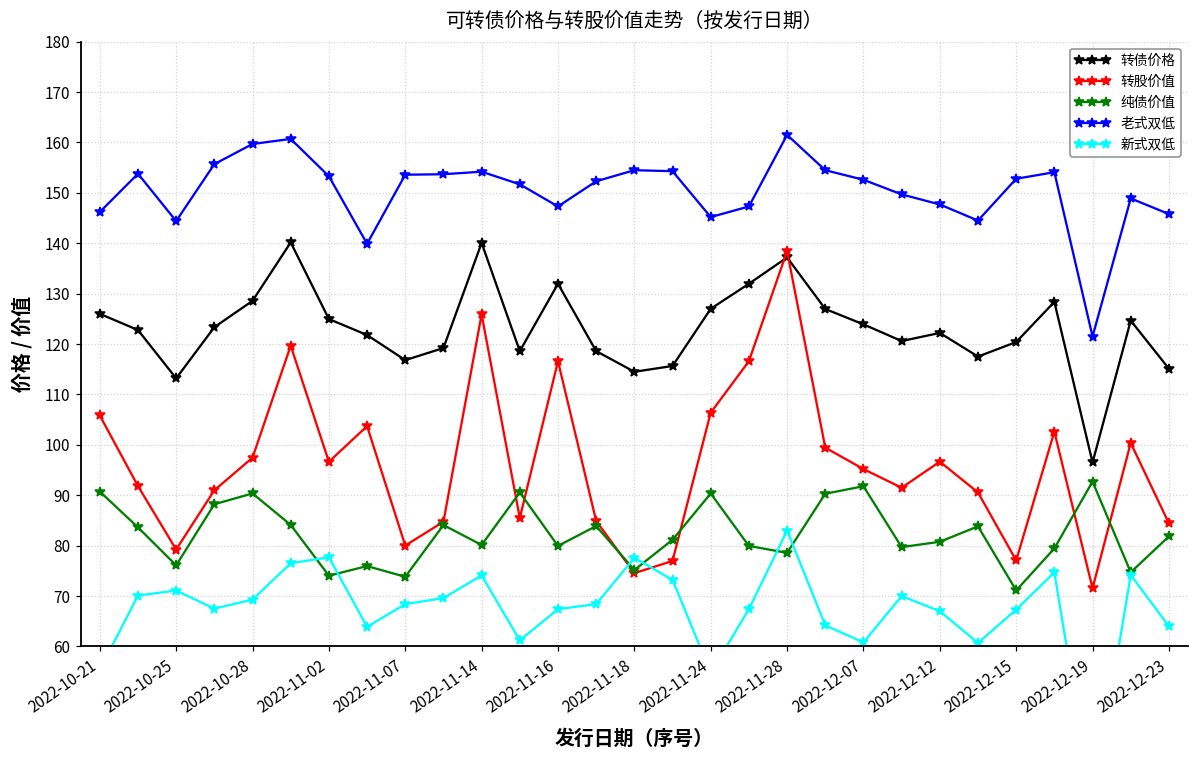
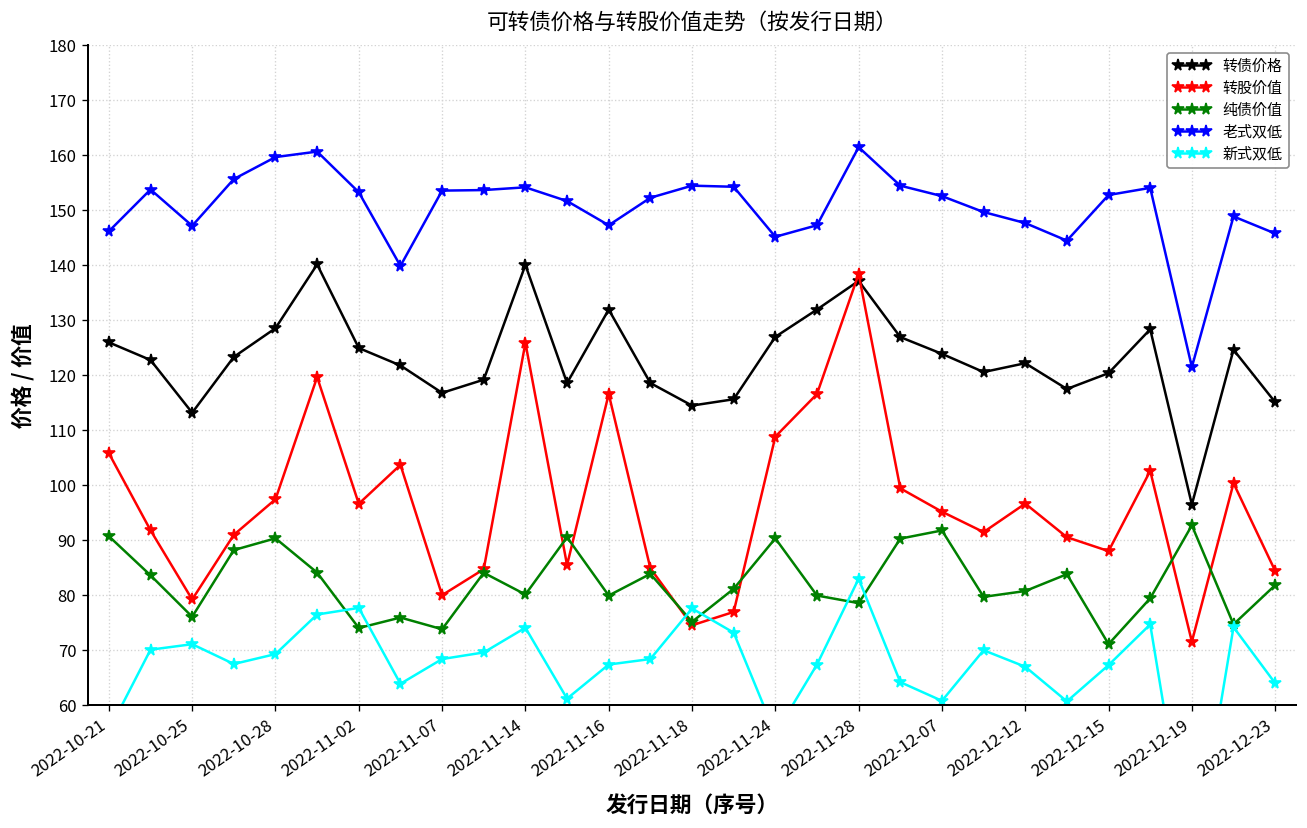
老式双低, 2022-10-25: 144 -> 147
转股价值, 2022-11-24: 106 -> 109
转股价值, 2022-12-15: 77 -> 88
